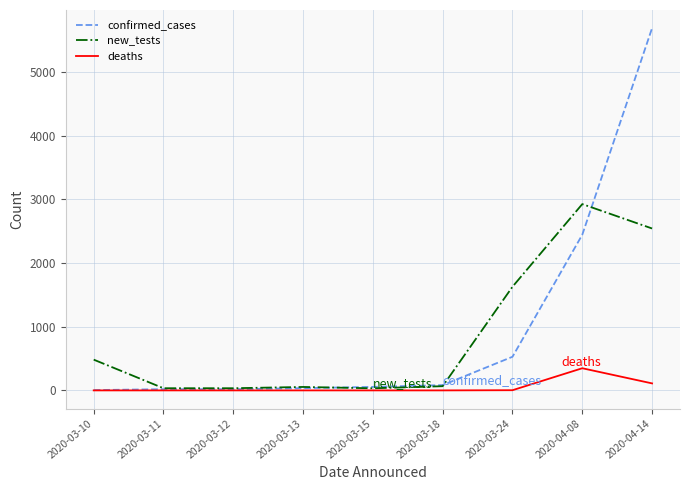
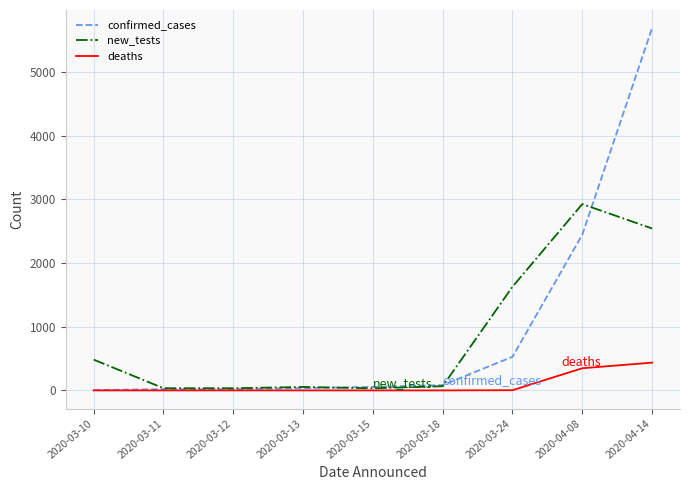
deaths, 2020-04-14: 100 -> 400
